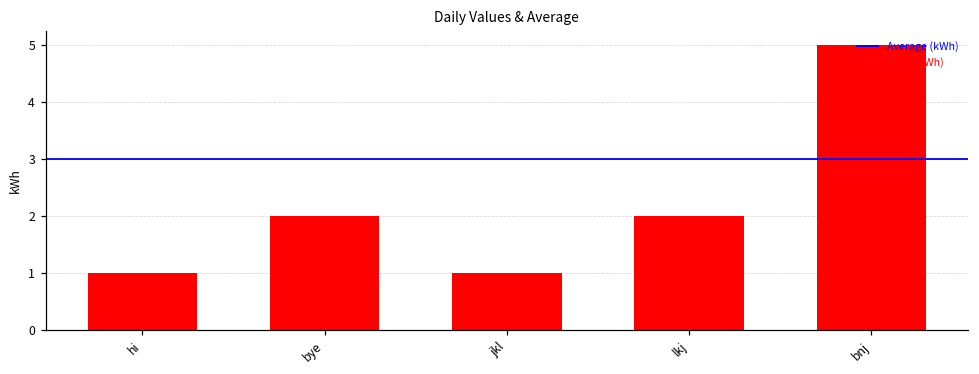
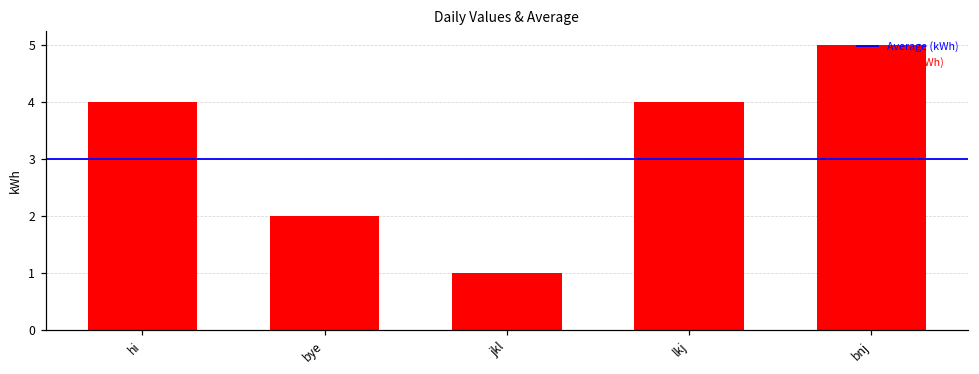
hi: 1 -> 4
lkj: 2 -> 4
